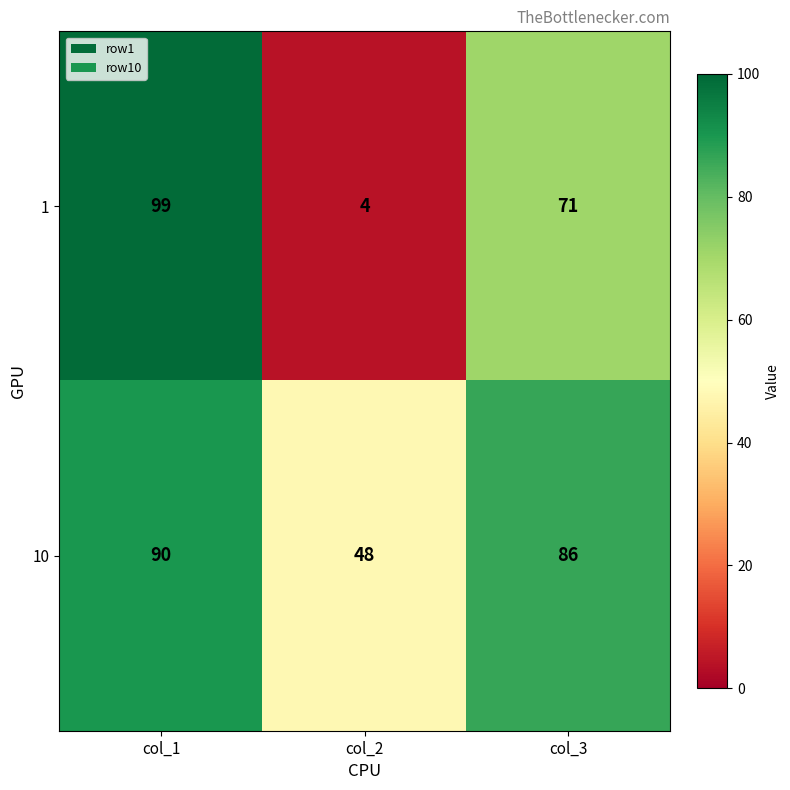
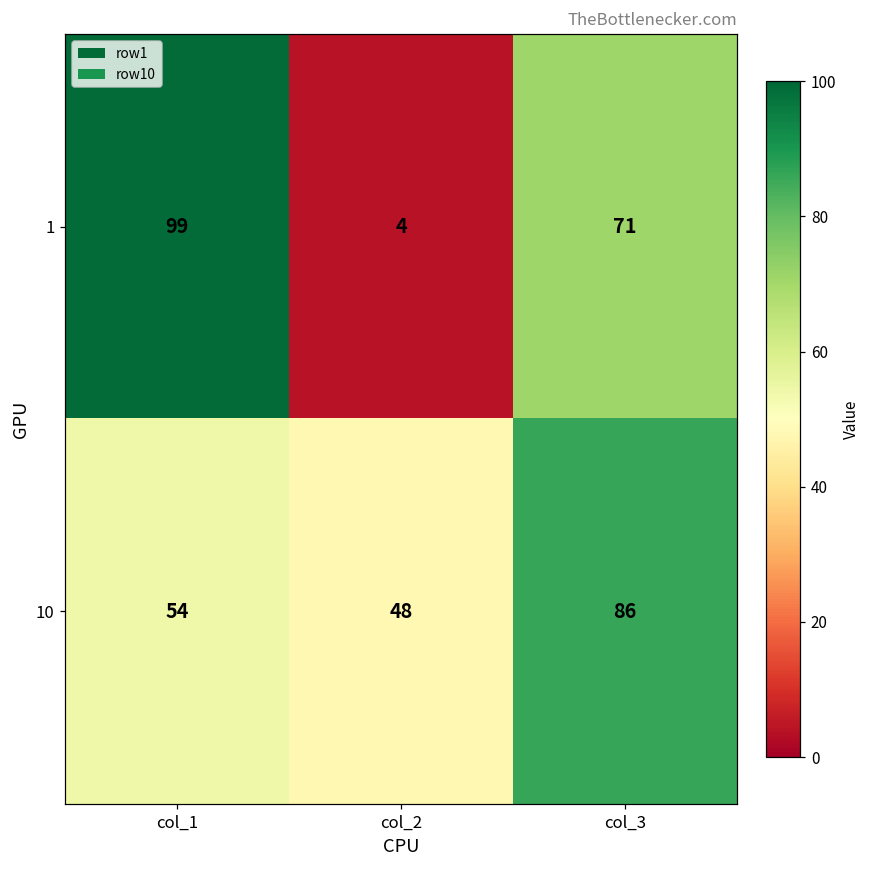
10, col_1: 90 -> 54
